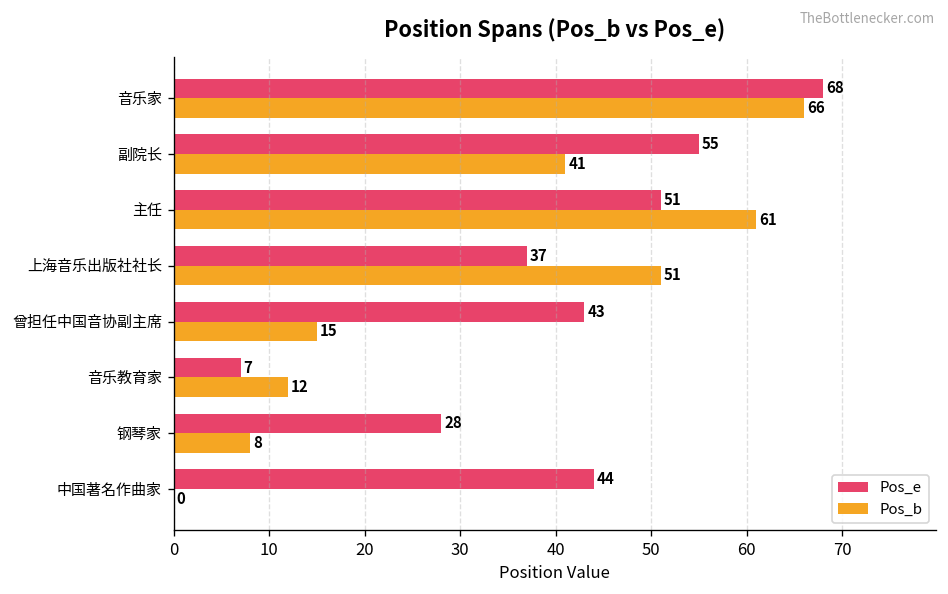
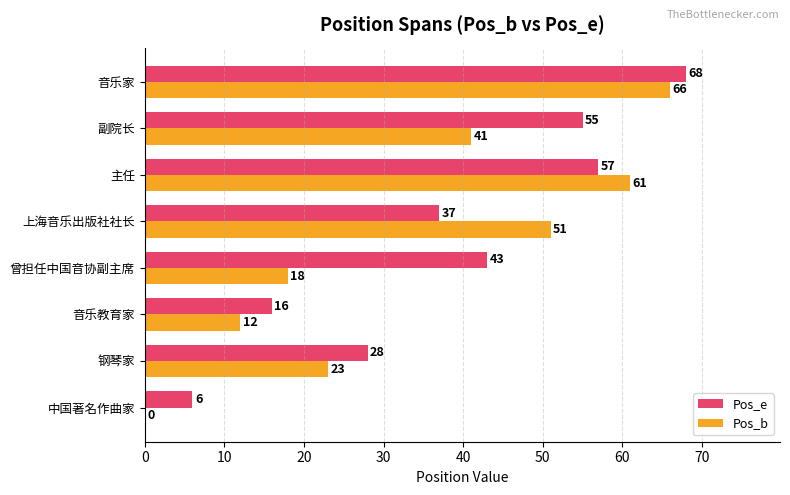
Pos_e, 主任: 51 -> 57
Pos_b, 曾担任中国音协副主席: 15 -> 18
Pos_e, 音乐教育家: 7 -> 16
Pos_b, 钢琴家: 8 -> 23
Pos_e, 中国著名作曲家: 44 -> 6
